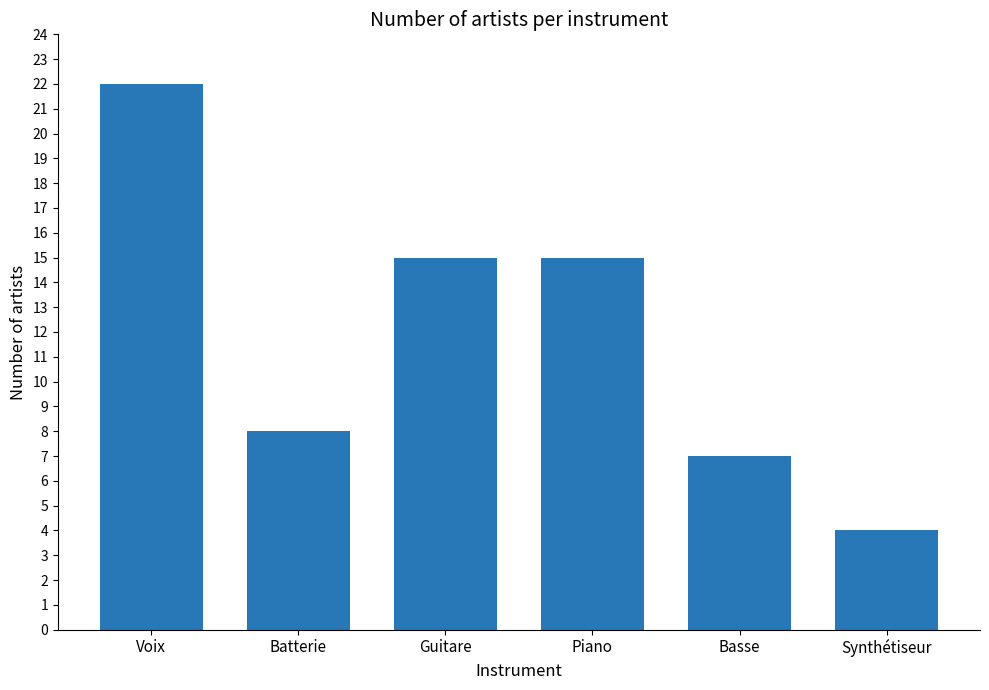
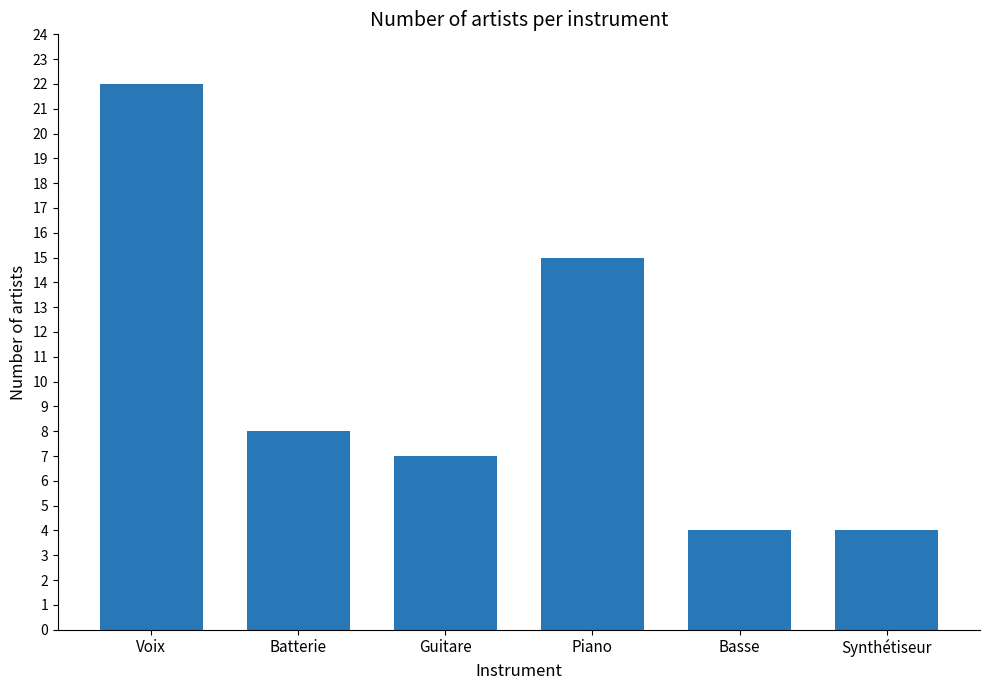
Guitare: 15 -> 7
Basse: 7 -> 4
